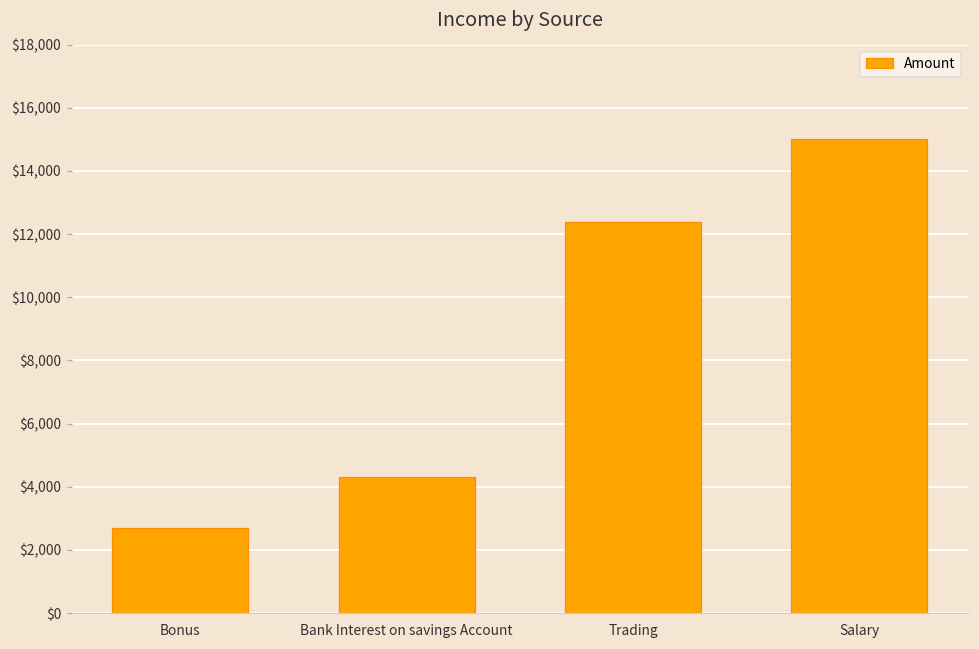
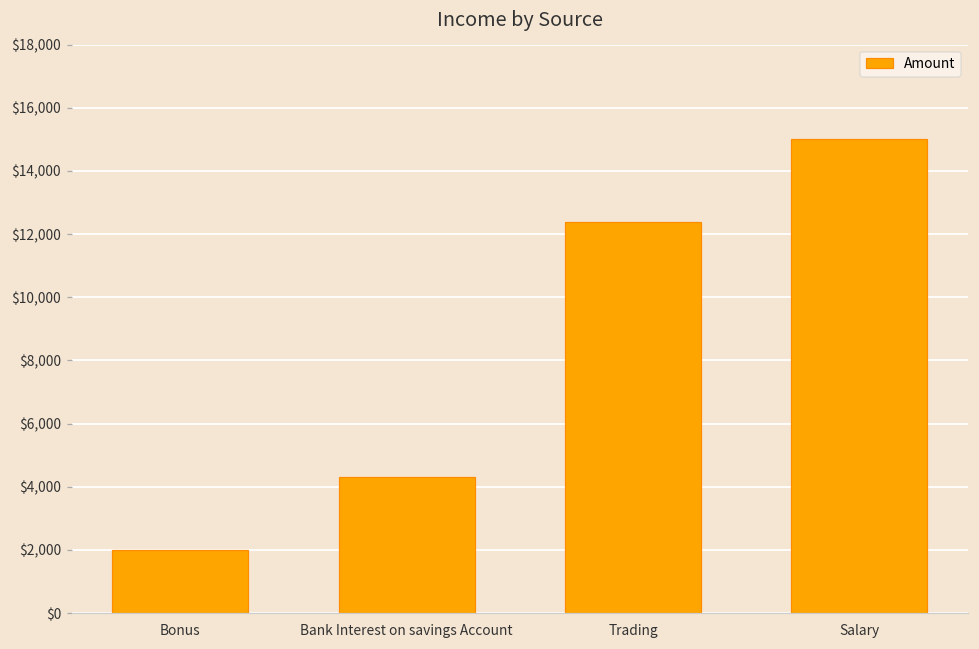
Bonus: $2,700 -> $2,000
